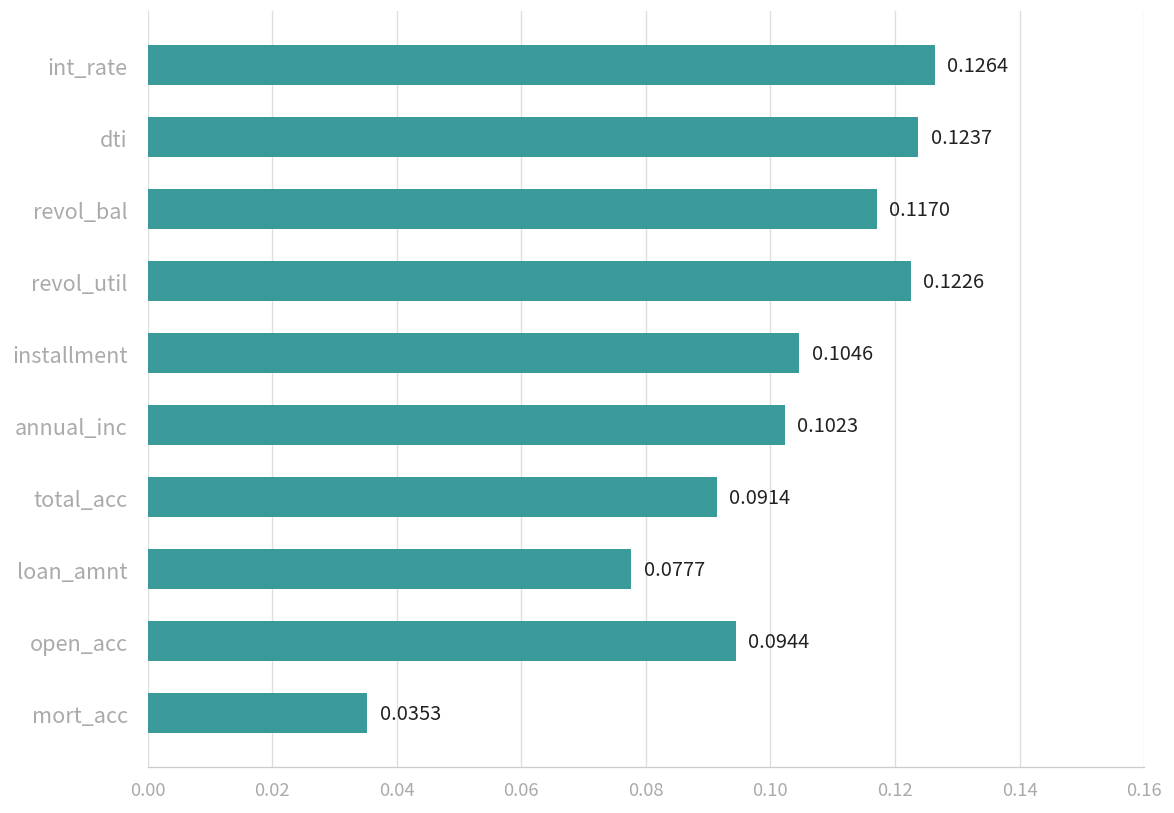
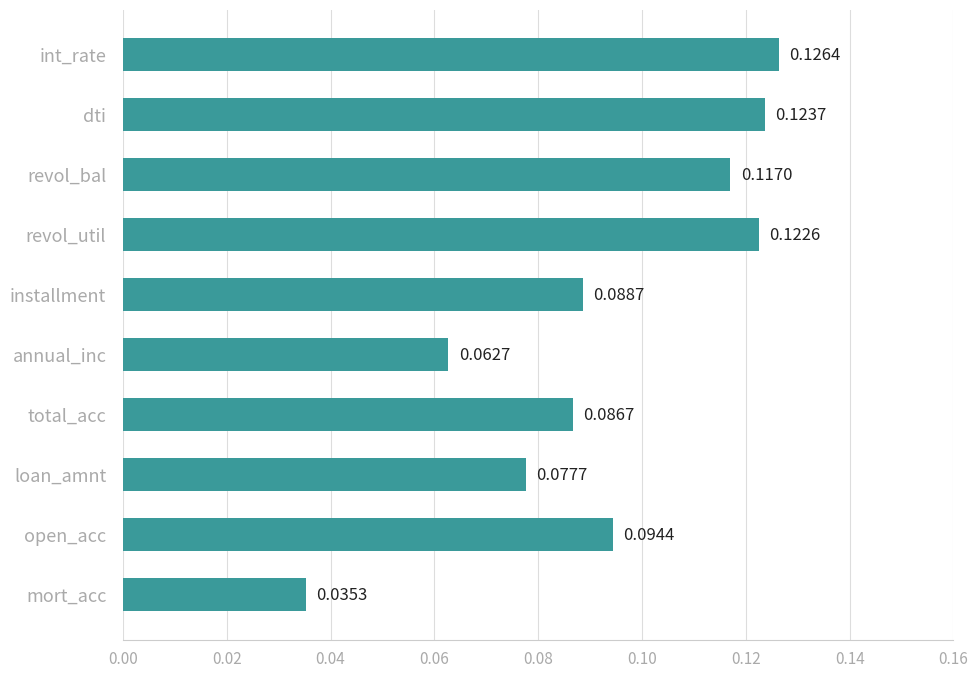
installment: 0.1046 -> 0.0887
annual_inc: 0.1023 -> 0.0627
total_acc: 0.0914 -> 0.0867
